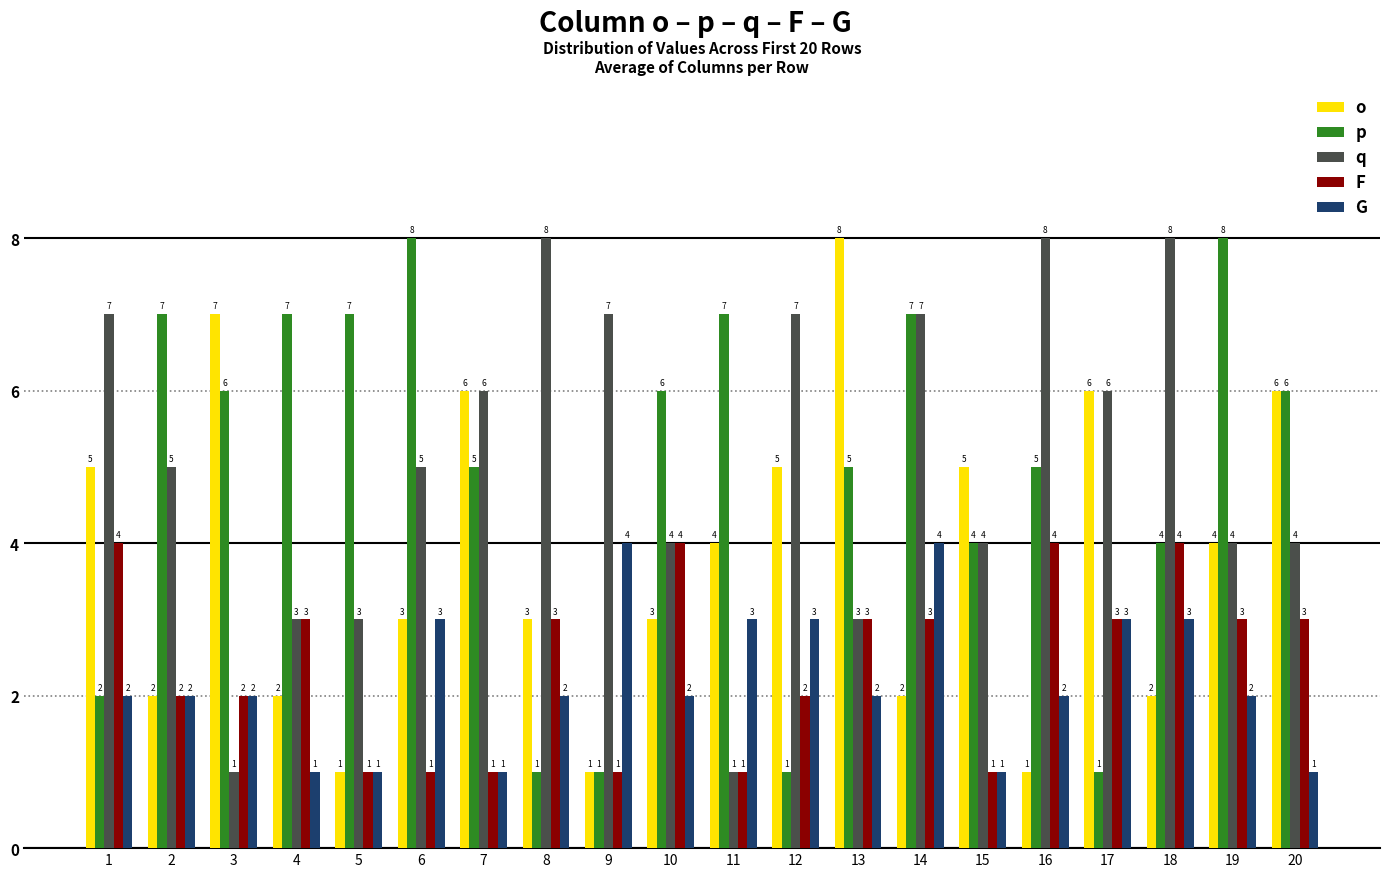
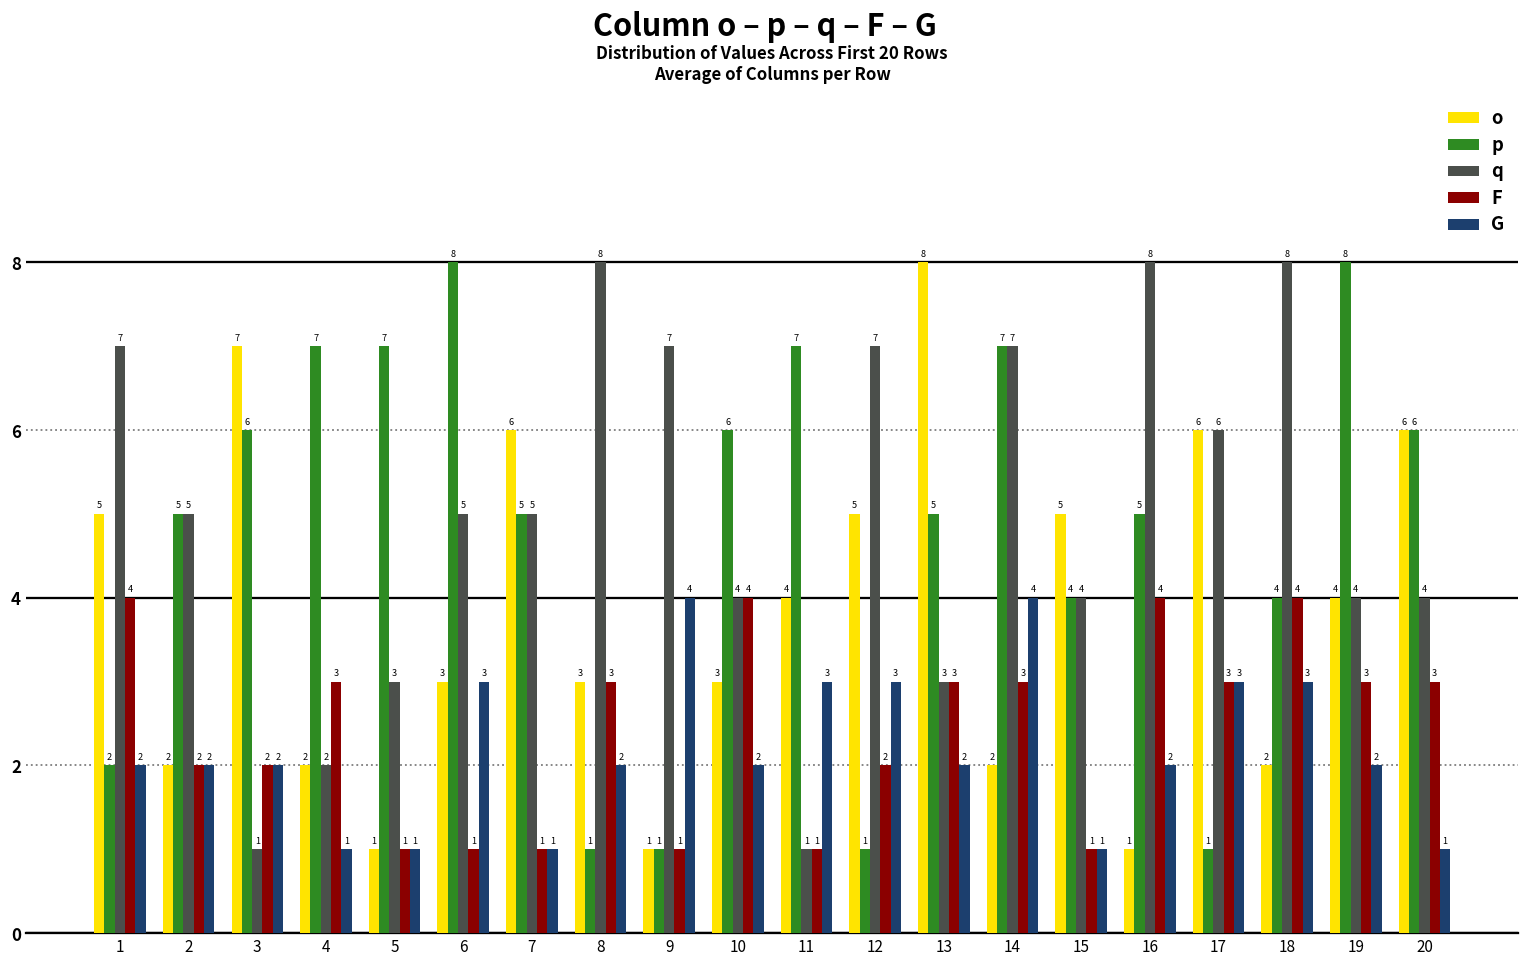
p, 2: 7 -> 5
q, 4: 3 -> 2
q, 7: 6 -> 5
